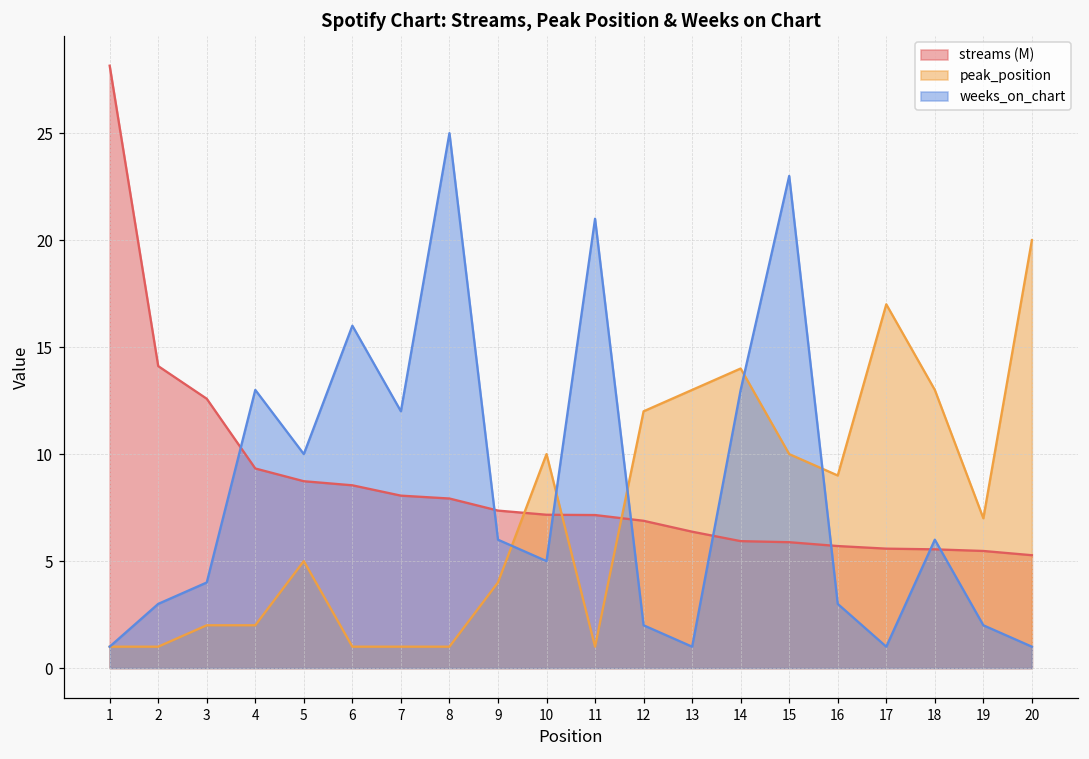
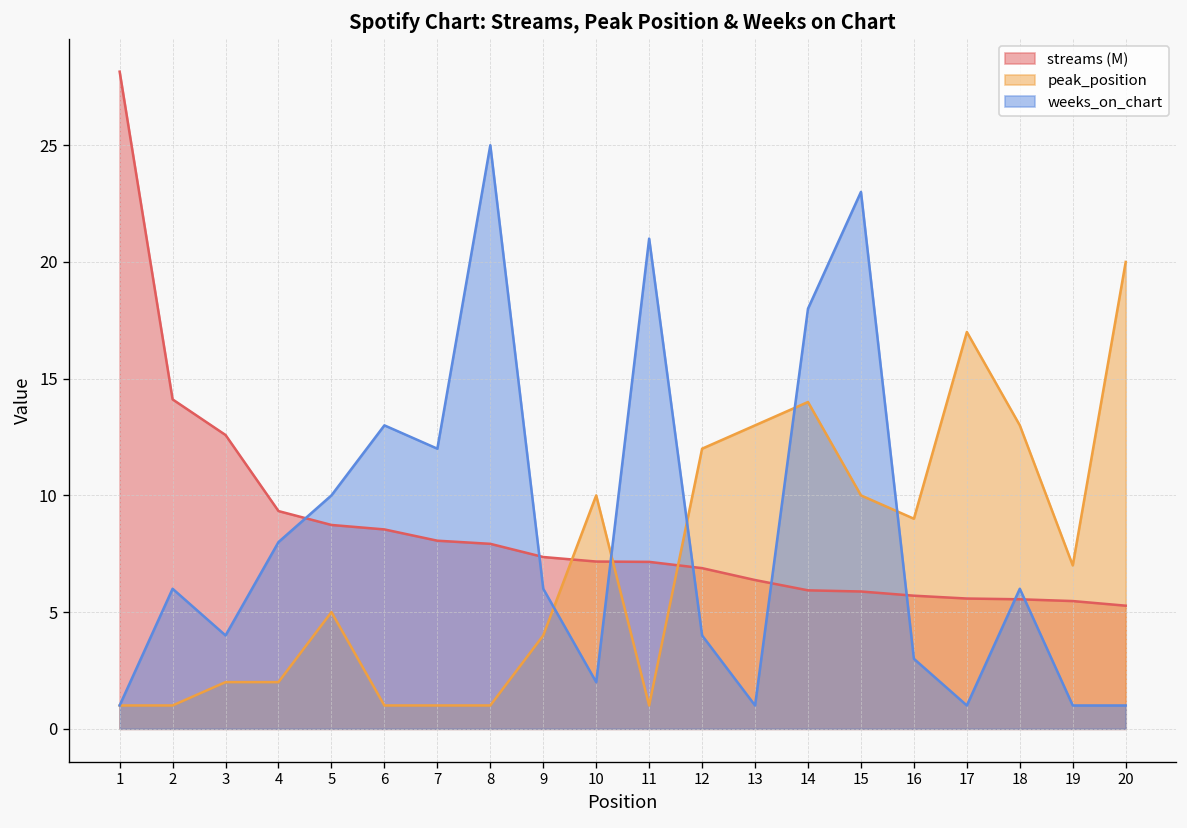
weeks_on_chart, 2: 3 -> 6
weeks_on_chart, 4: 13 -> 8
weeks_on_chart, 6: 16 -> 13
weeks_on_chart, 10: 5 -> 2
weeks_on_chart, 12: 2 -> 4
weeks_on_chart, 14: 13 -> 18
weeks_on_chart, 19: 2 -> 1
